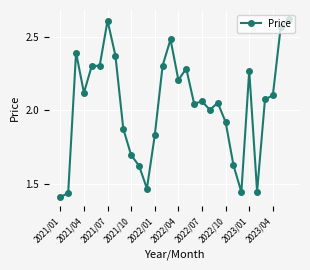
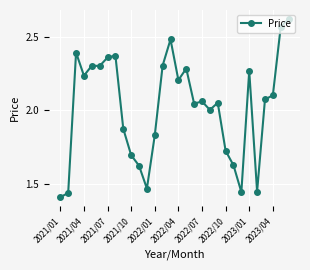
2021/04: 2.12 -> 2.24
2021/07: 2.62 -> 2.36
2022/10: 1.92 -> 1.72
